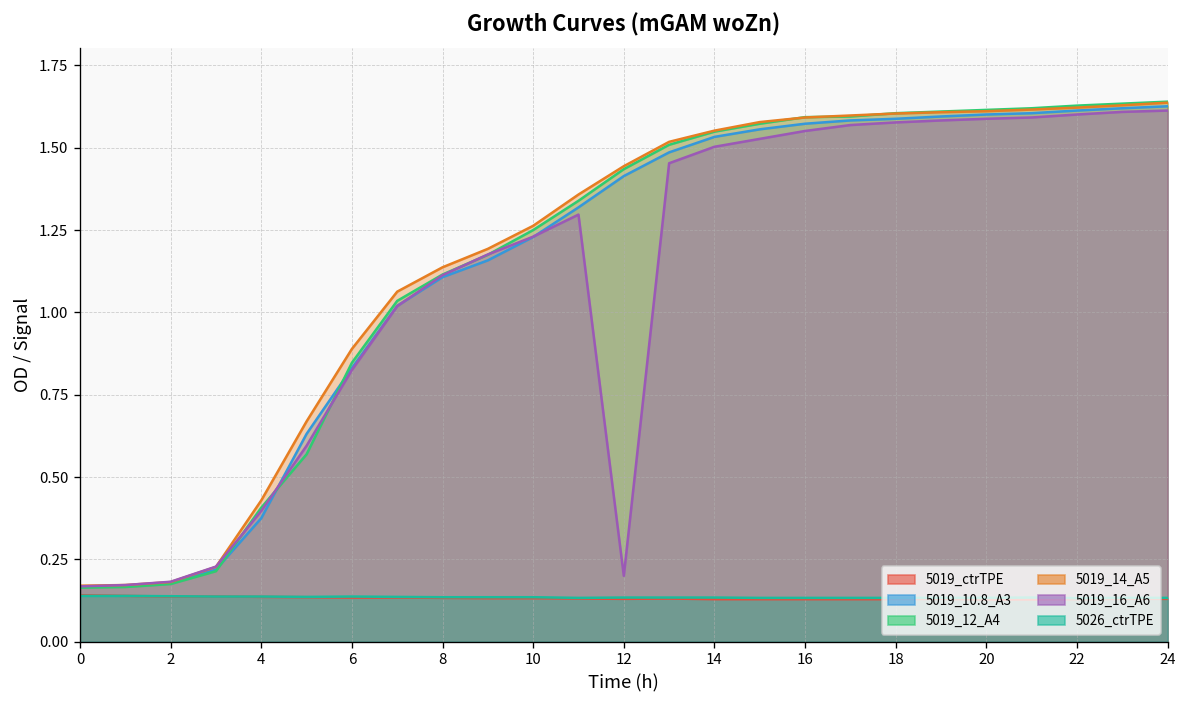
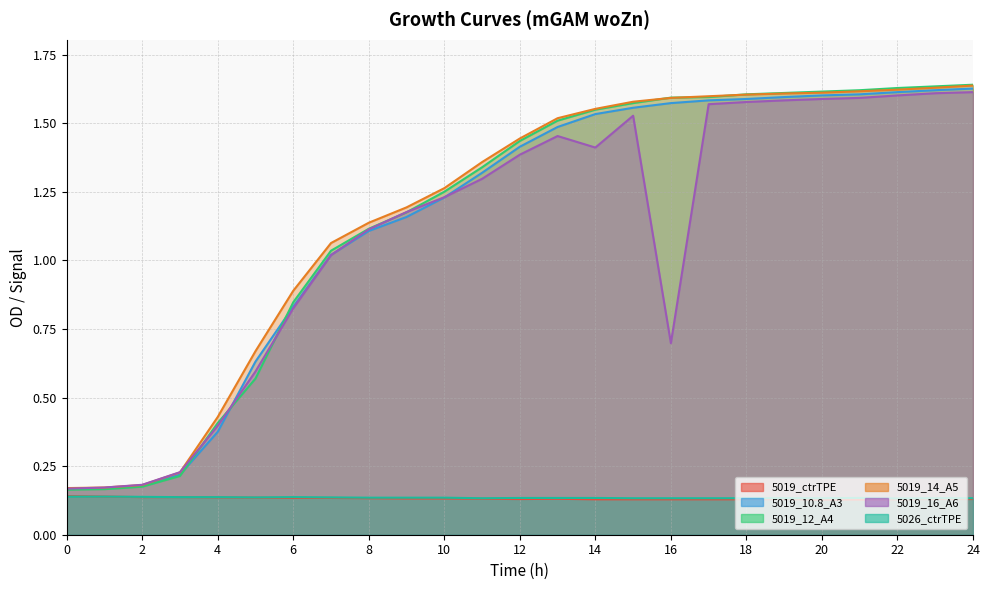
5019_16_A6, 12: 0.20 -> 1.39
5019_16_A6, 14: 1.50 -> 1.41
5019_16_A6, 16: 1.55 -> 0.70
